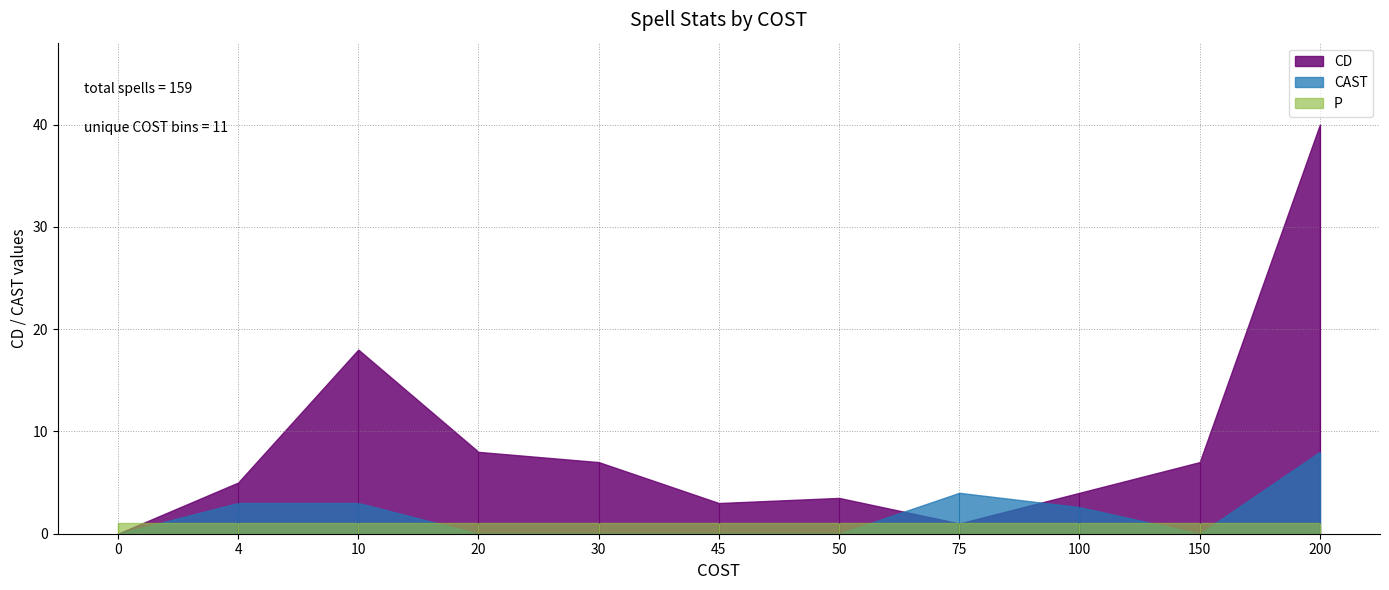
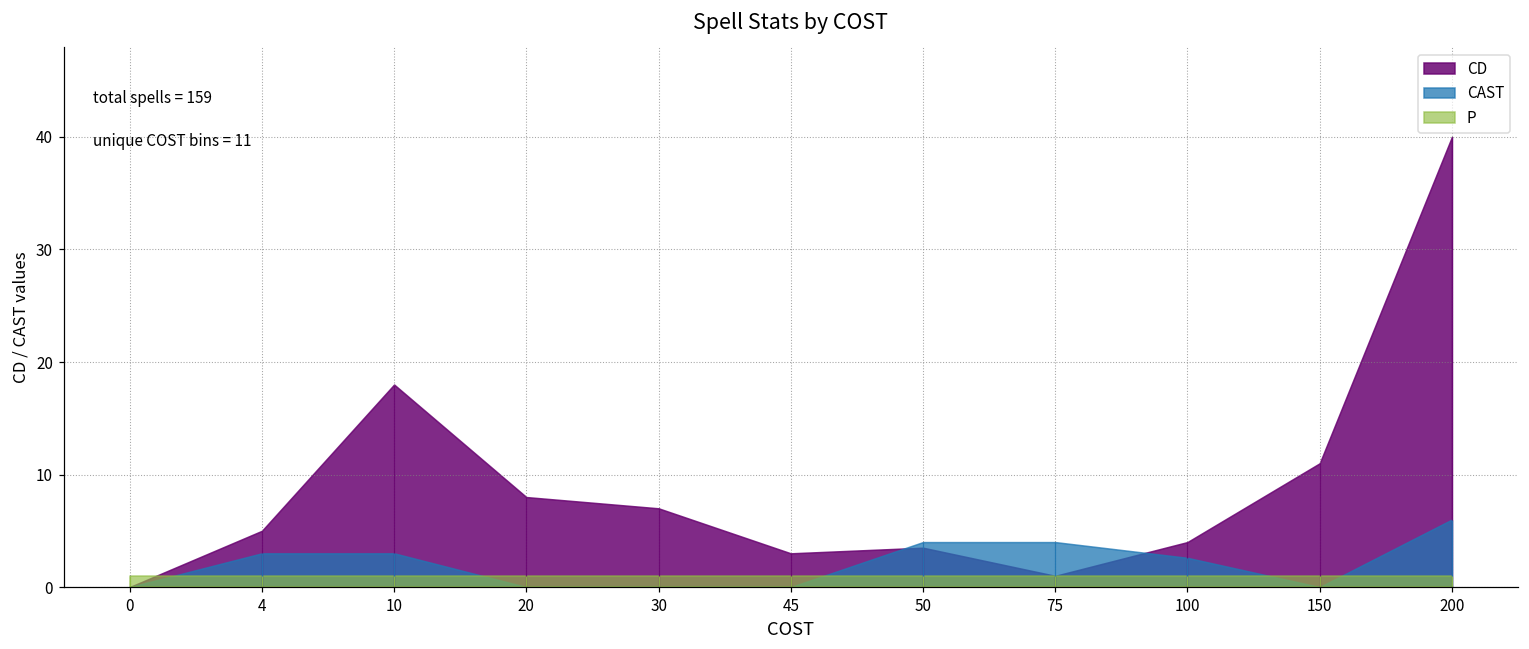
CAST, 50: 0 -> 4
CD, 150: 7 -> 11
CAST, 200: 8 -> 6
